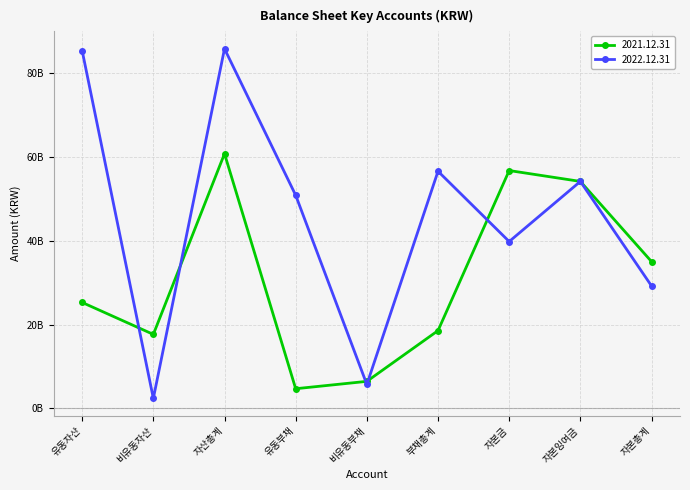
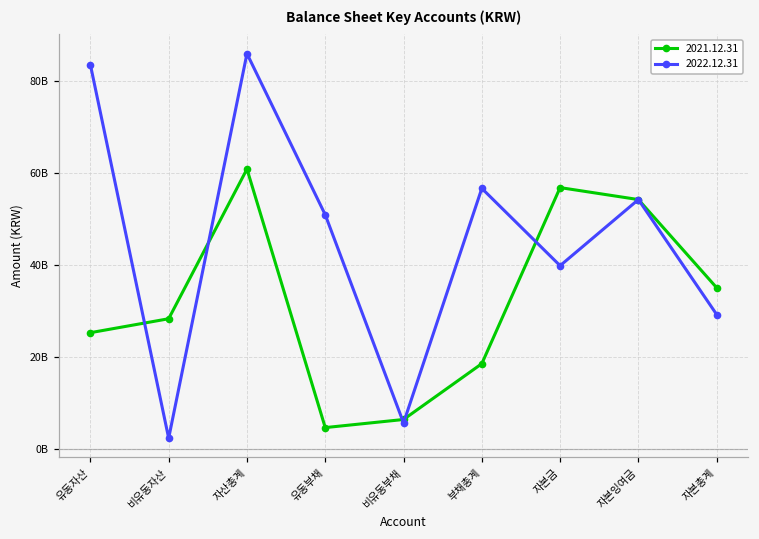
2022.12.31, 유동자산: 85000000000 -> 83000000000
2021.12.31, 비유동자산: 18000000000 -> 28000000000
